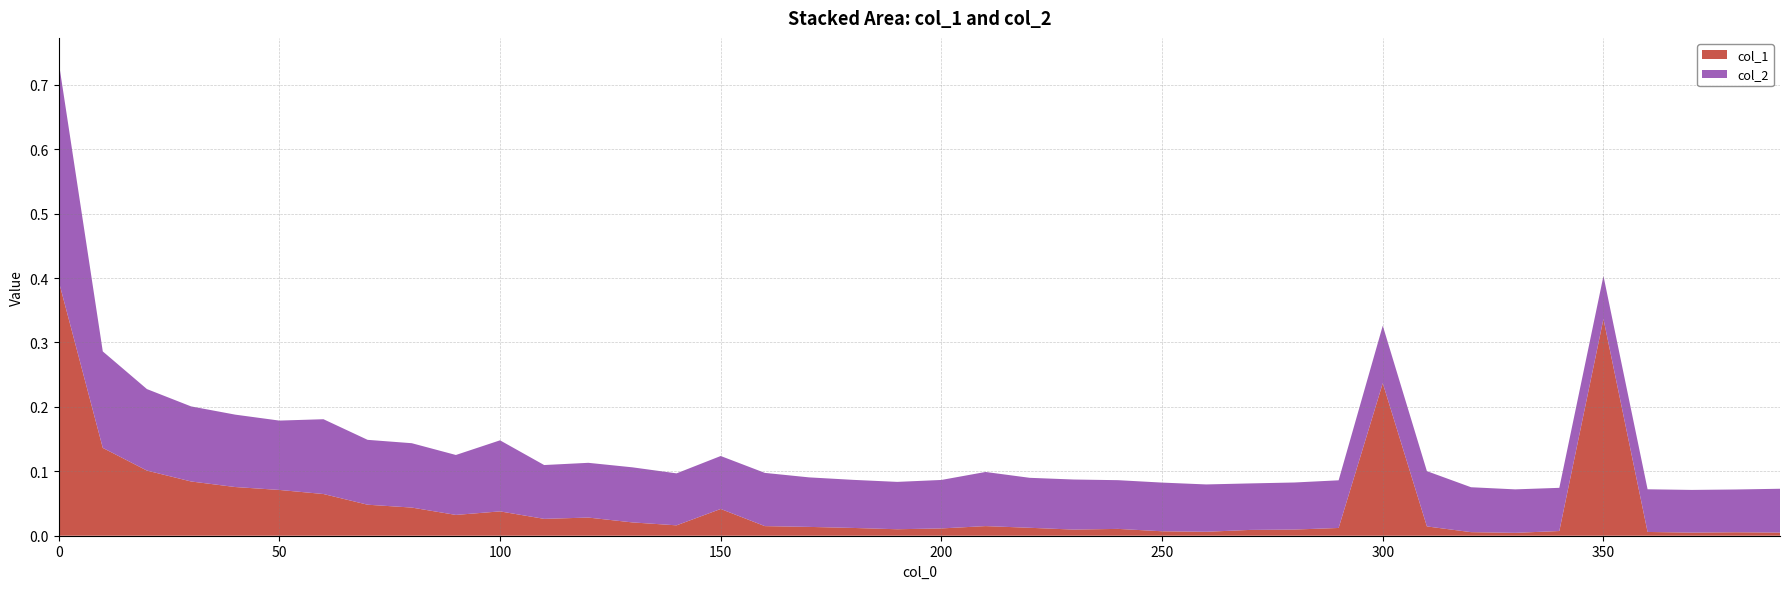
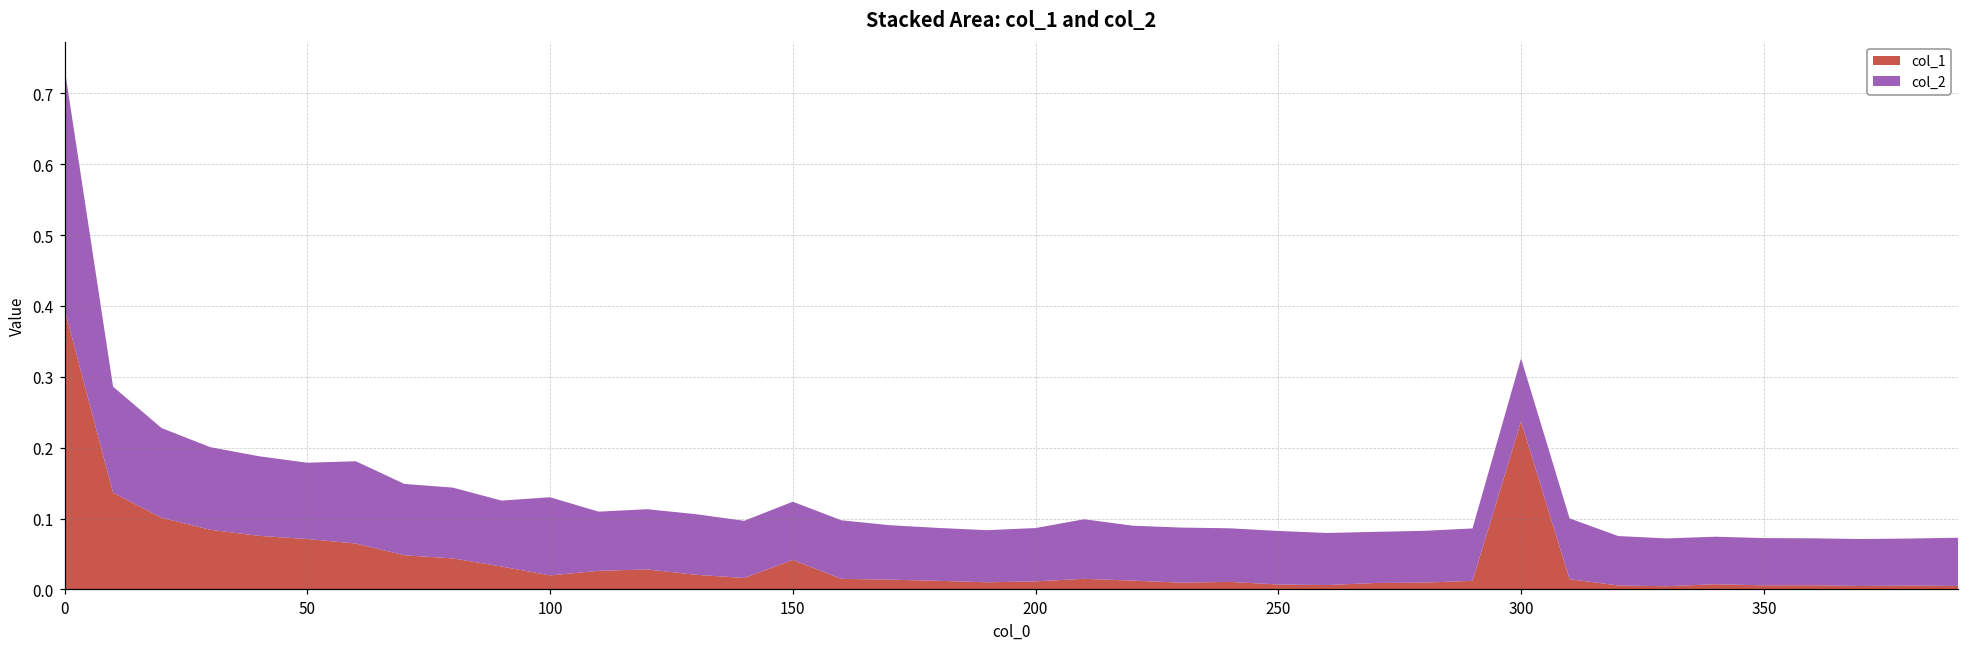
col_1, 100: 0.04 -> 0.02
col_1, 350: 0.34 -> 0.01
